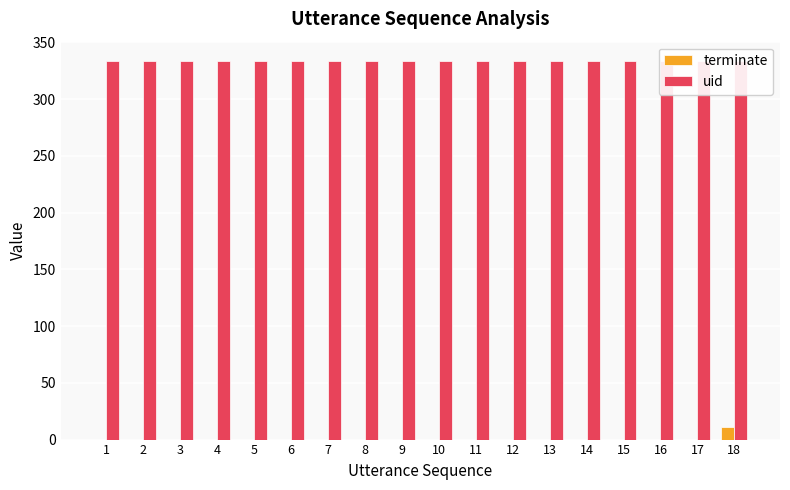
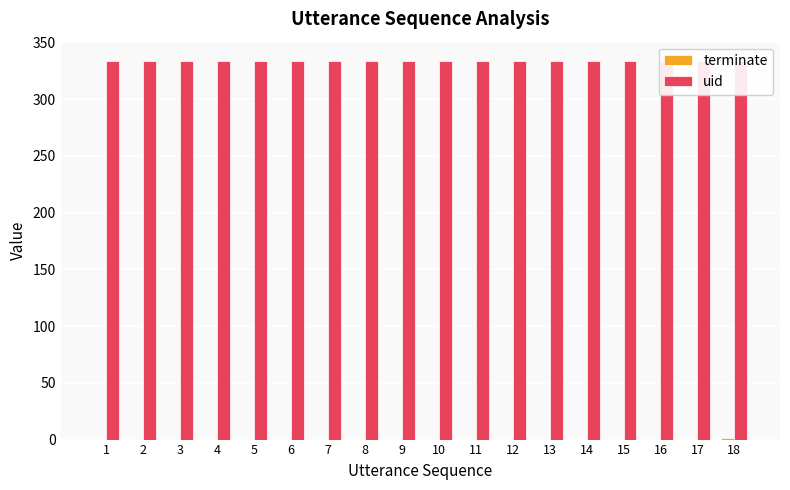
terminate, 18: 11 -> 1
